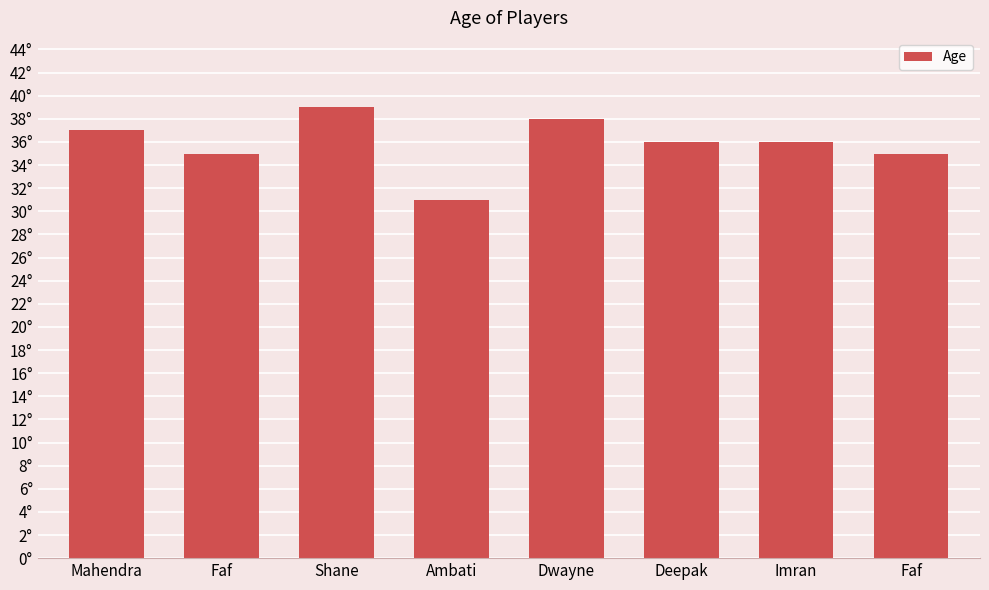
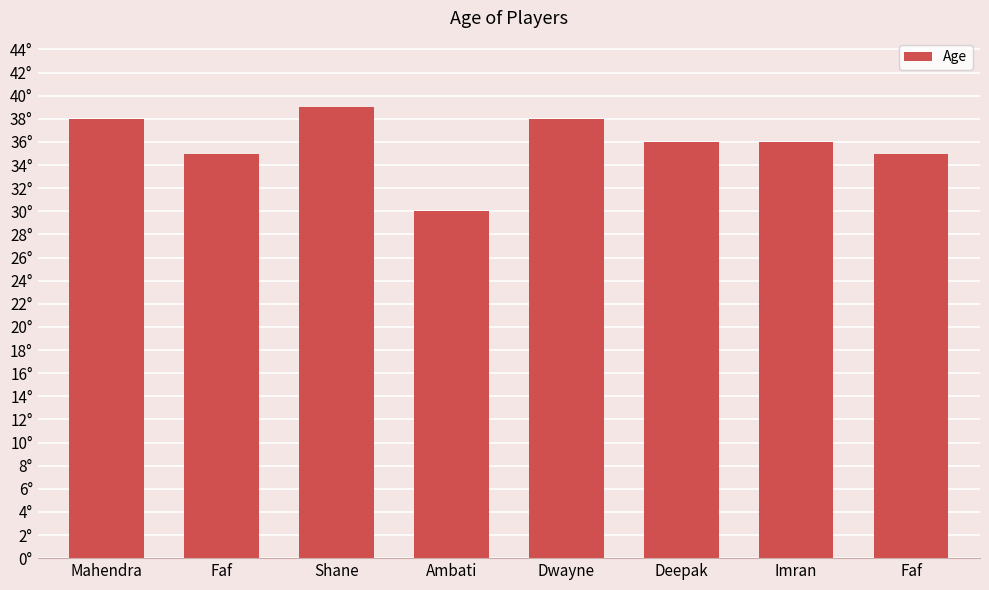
Mahendra: 37° -> 38°
Ambati: 31° -> 30°
